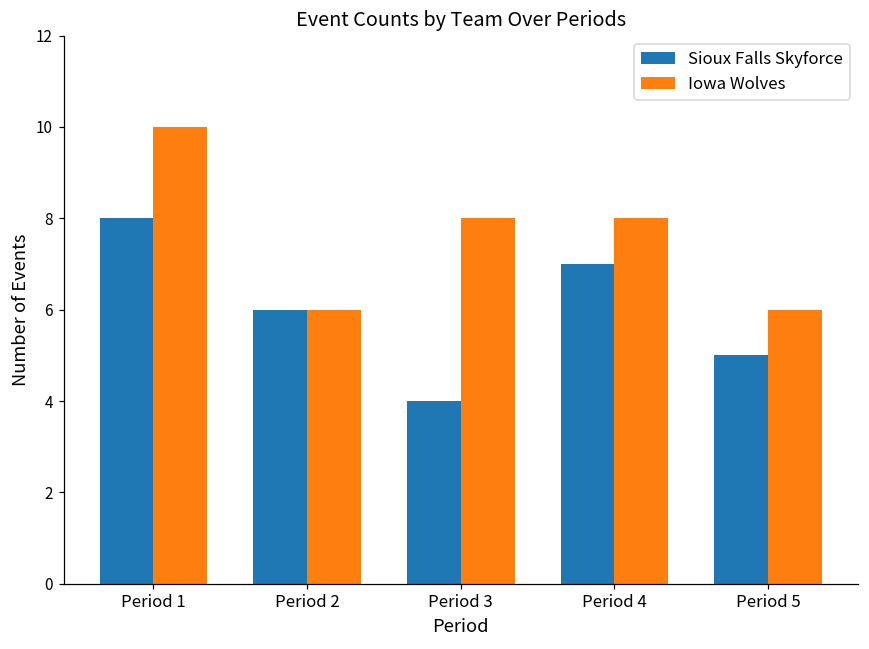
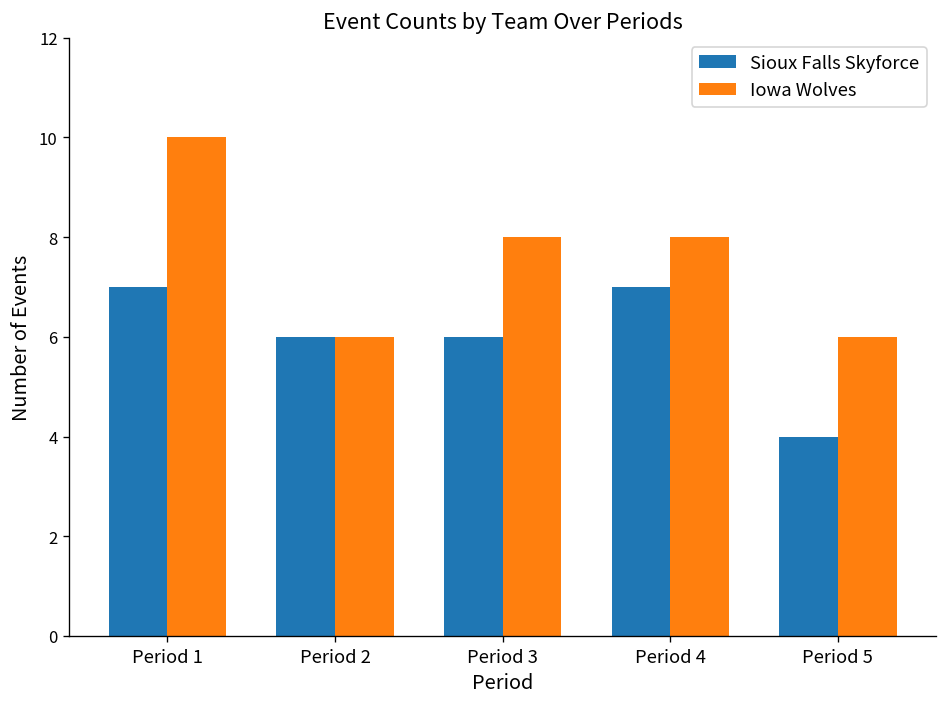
Sioux Falls Skyforce, Period 1: 8 -> 7
Sioux Falls Skyforce, Period 3: 4 -> 6
Sioux Falls Skyforce, Period 5: 5 -> 4
